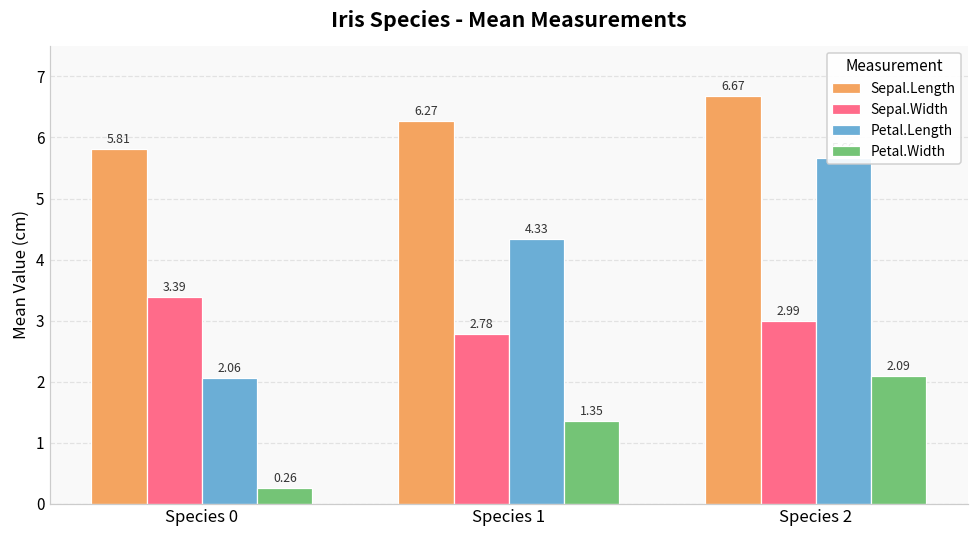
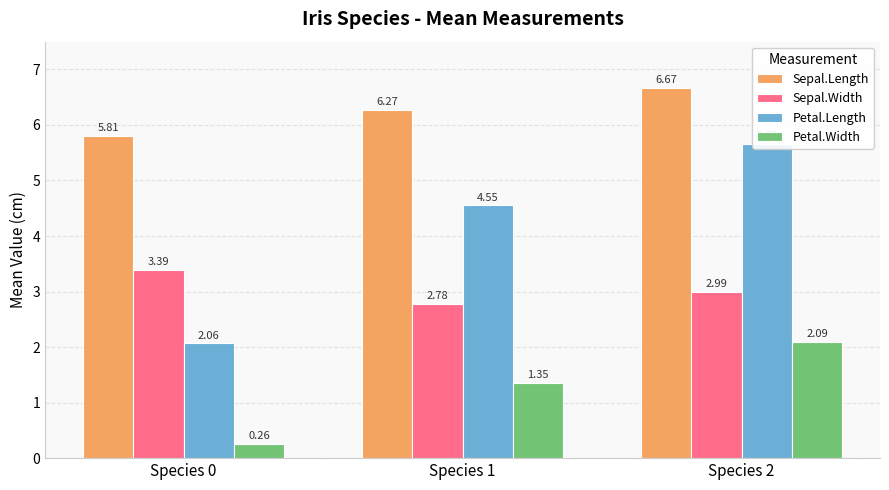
Petal.Length, Species 1: 4.33 -> 4.55
